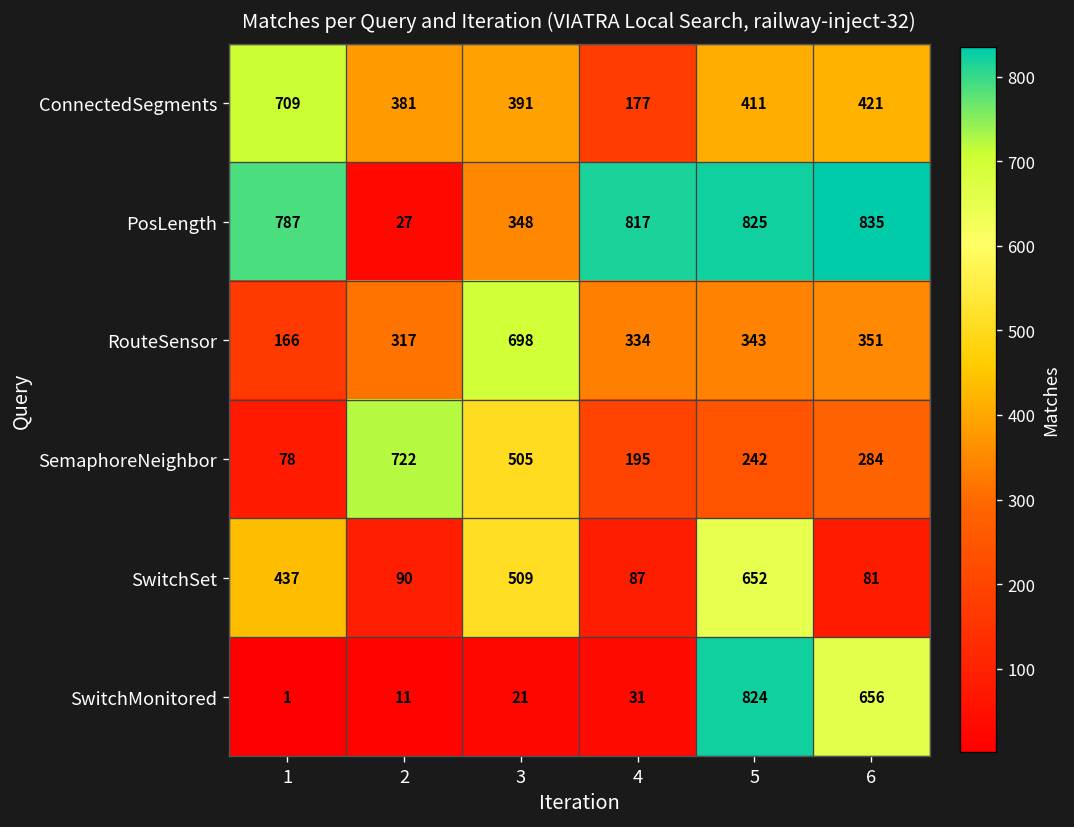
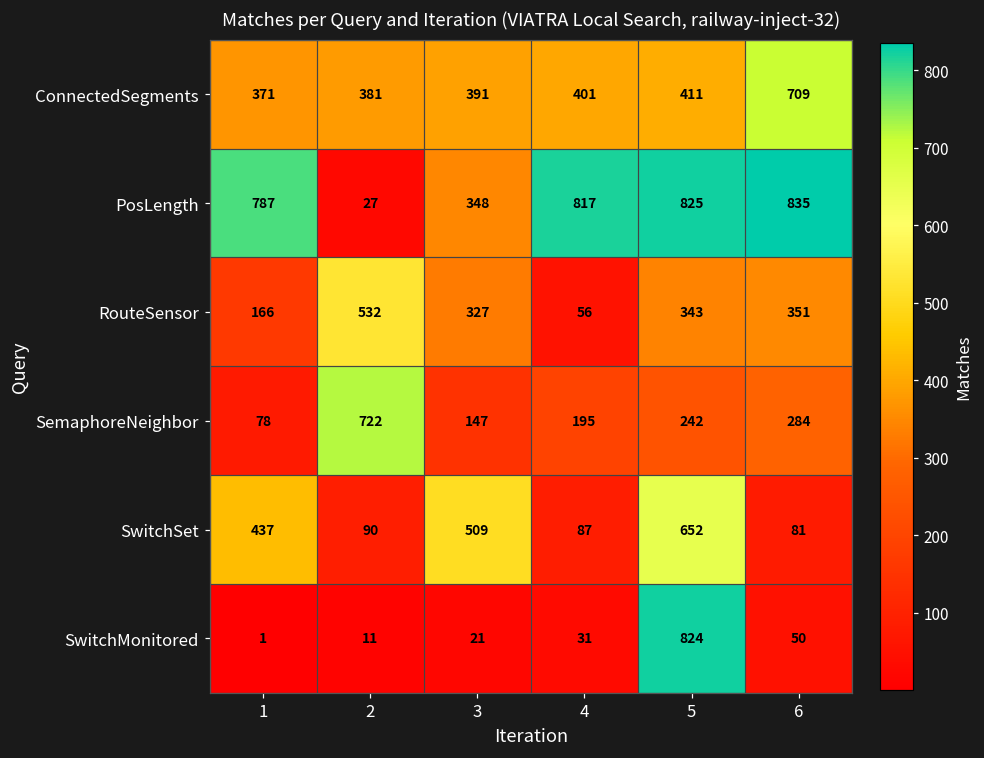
ConnectedSegments, 1: 709 -> 371
ConnectedSegments, 4: 177 -> 401
ConnectedSegments, 6: 421 -> 709
RouteSensor, 2: 317 -> 532
RouteSensor, 3: 698 -> 327
RouteSensor, 4: 334 -> 56
SemaphoreNeighbor, 3: 505 -> 147
SwitchMonitored, 6: 656 -> 50
